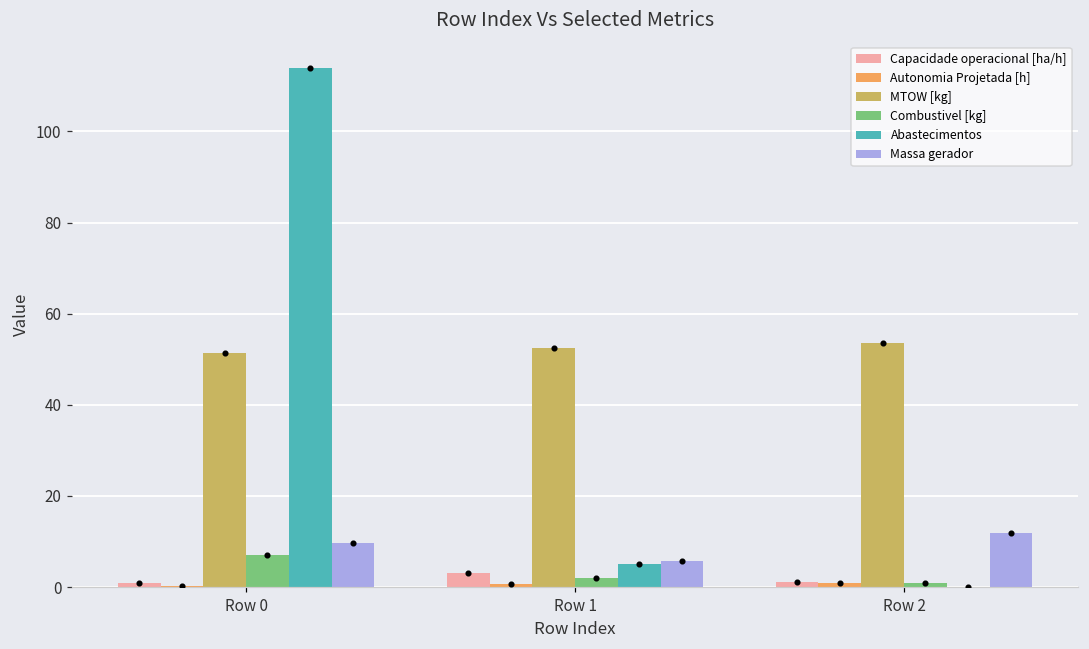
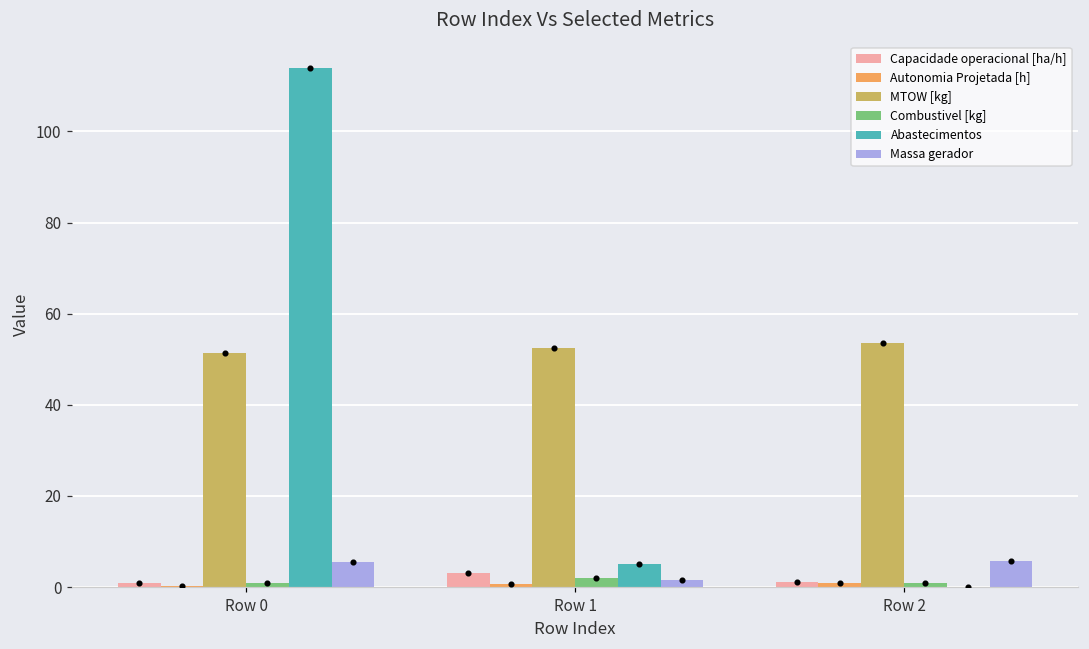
Combustivel [kg], Row 0: 7 -> 1
Massa gerador, Row 0: 10 -> 6
Massa gerador, Row 1: 6 -> 2
Massa gerador, Row 2: 12 -> 6
